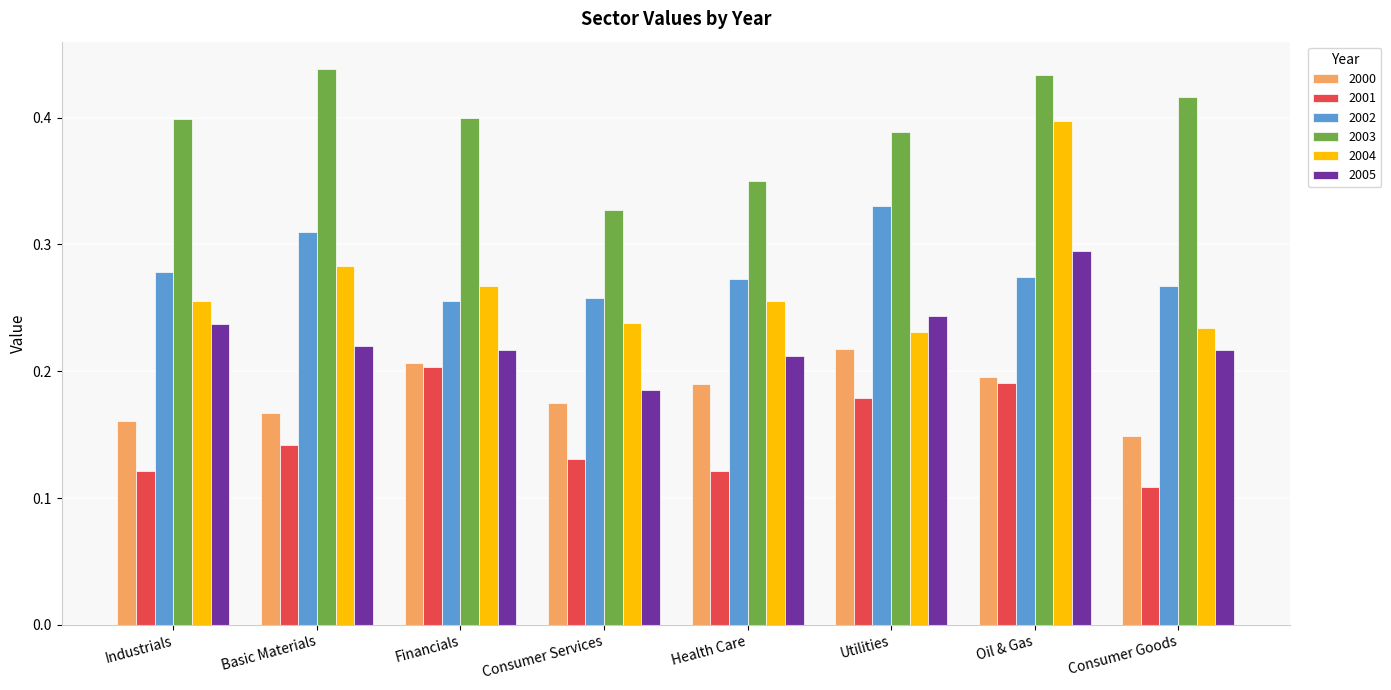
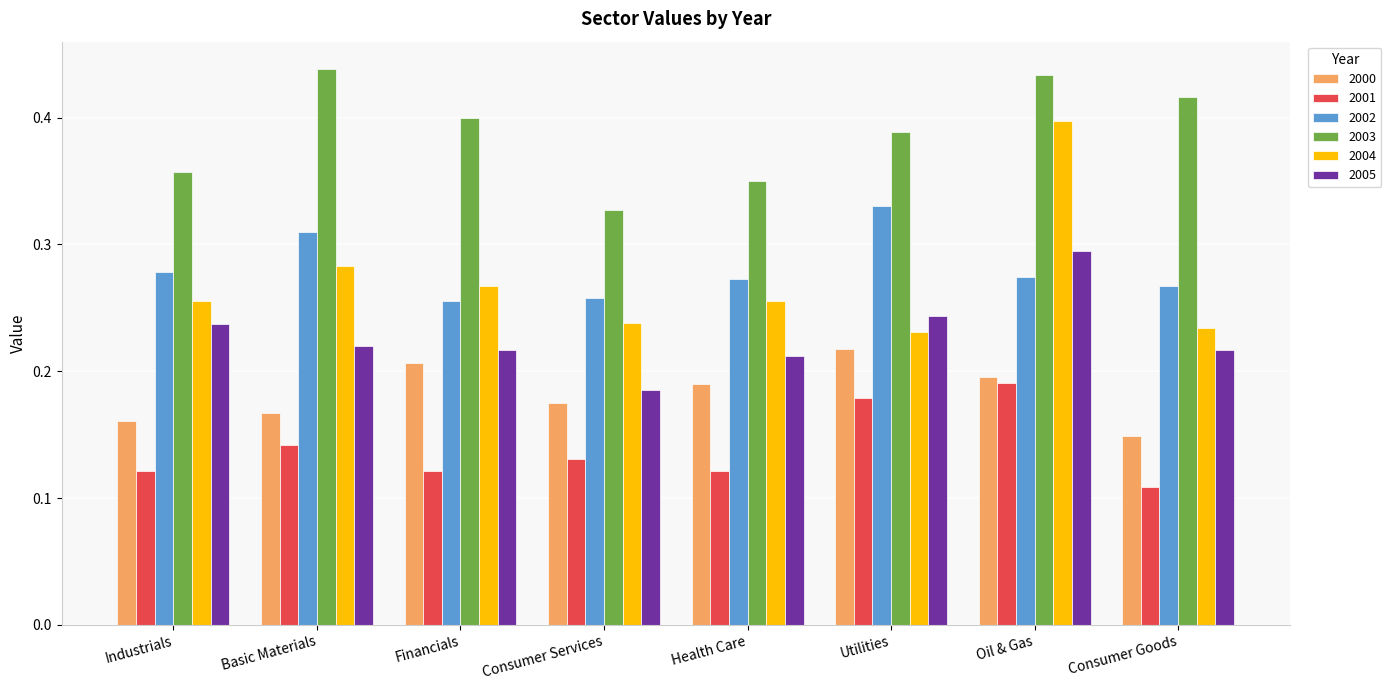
2003, Industrials: 0.399 -> 0.357
2001, Financials: 0.203 -> 0.122
